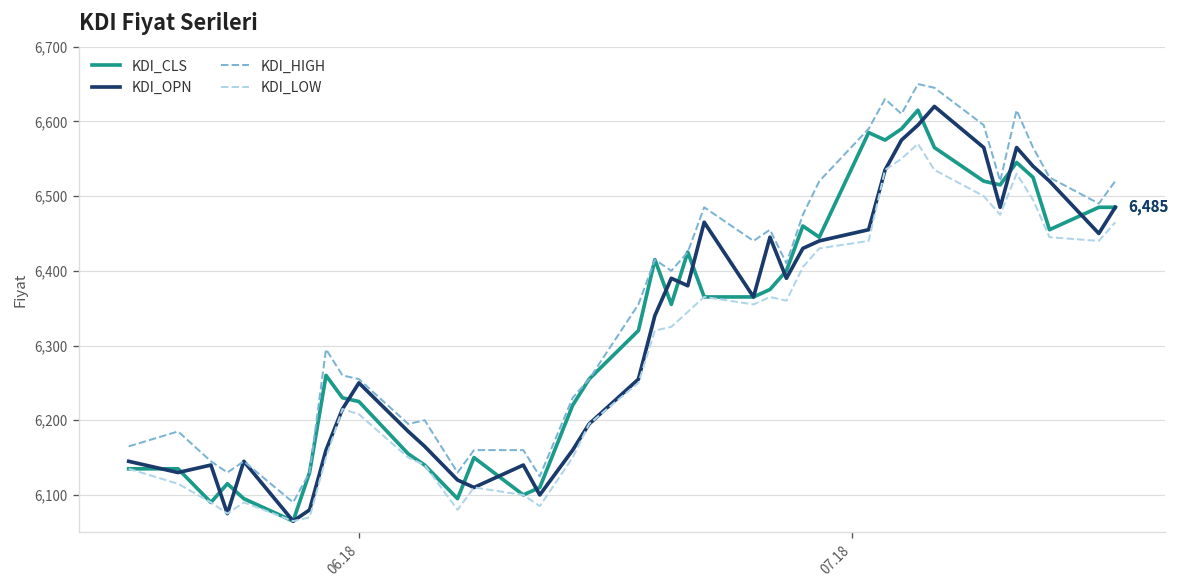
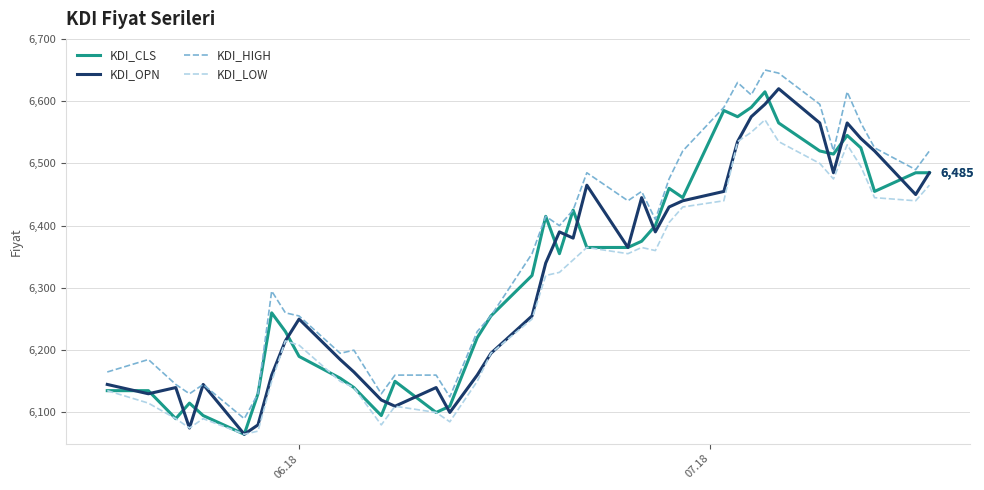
KDI_CLS, 06.18: 6,230 -> 6,190
